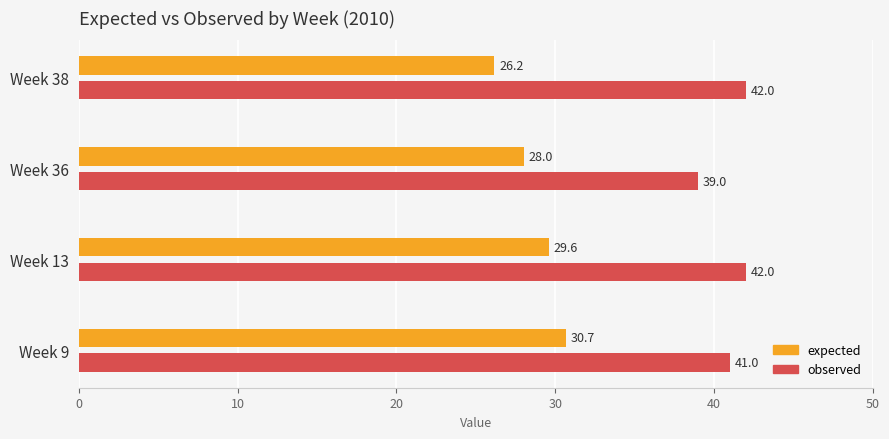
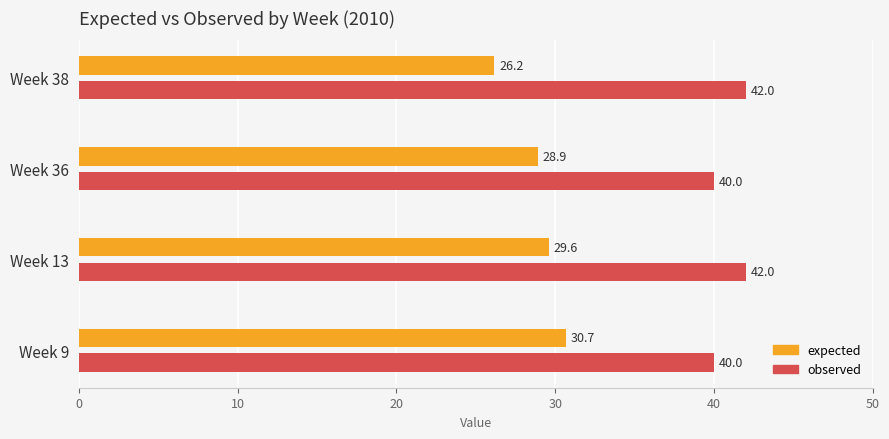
expected, Week 36: 28.0 -> 28.9
observed, Week 36: 39.0 -> 40.0
observed, Week 9: 41.0 -> 40.0
